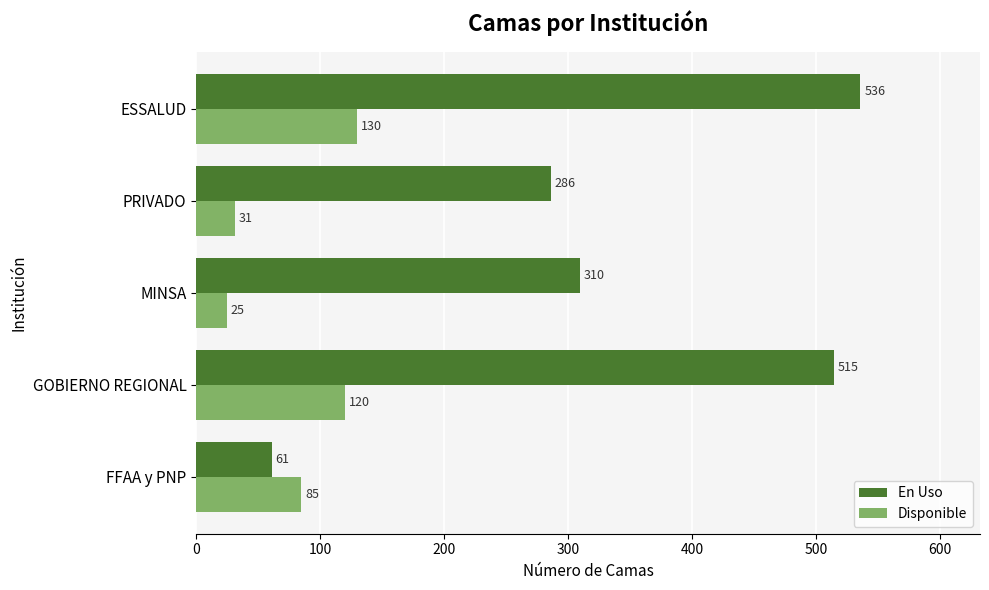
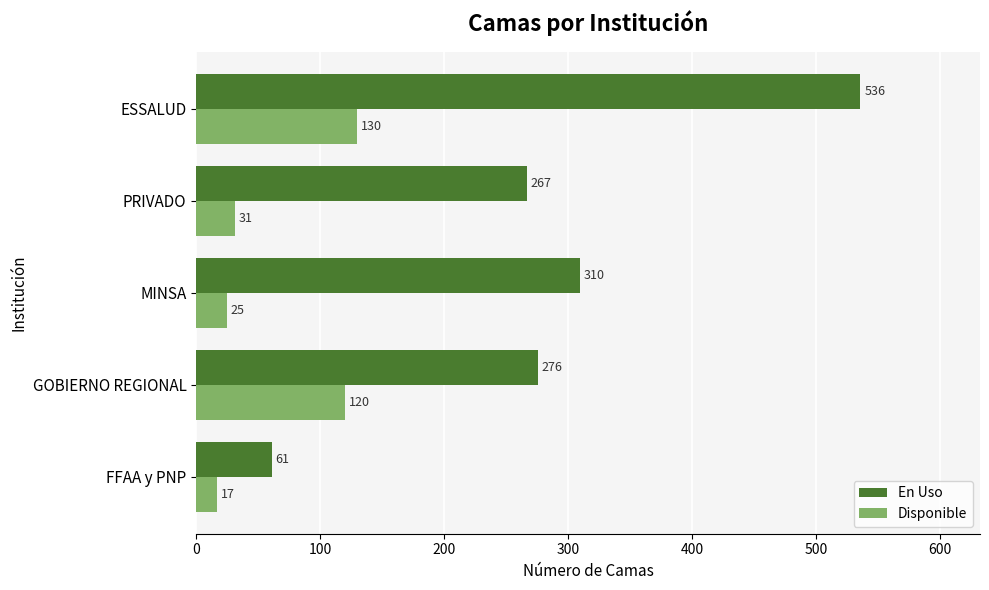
En Uso, PRIVADO: 286 -> 267
En Uso, GOBIERNO REGIONAL: 515 -> 276
Disponible, FFAA y PNP: 85 -> 17
